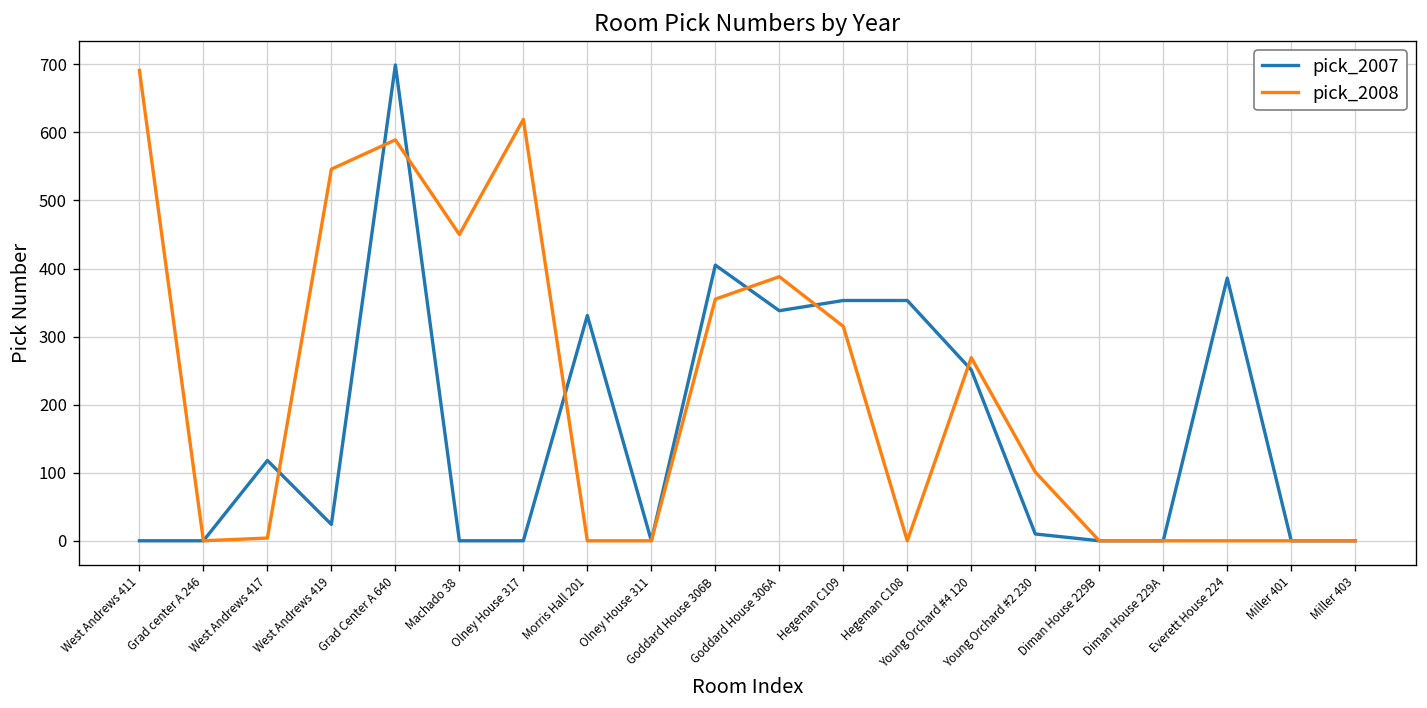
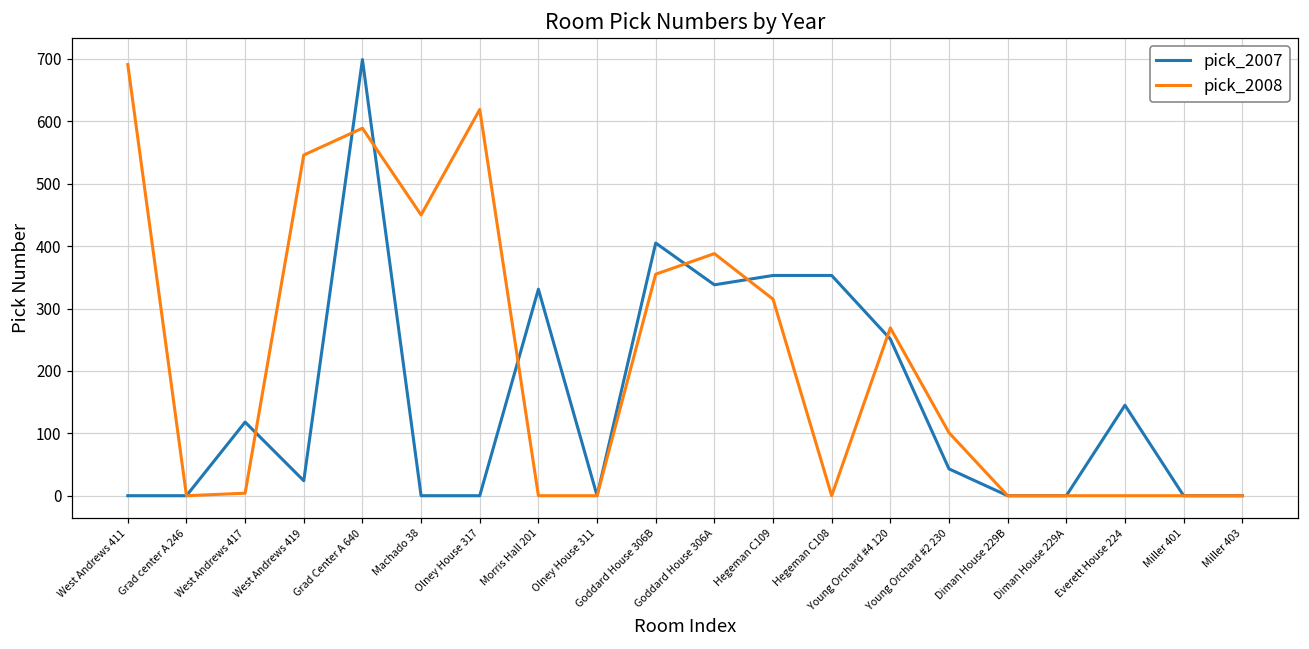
pick_2007, Young Orchard #2 230: 10 -> 40
pick_2007, Everett House 224: 390 -> 150
